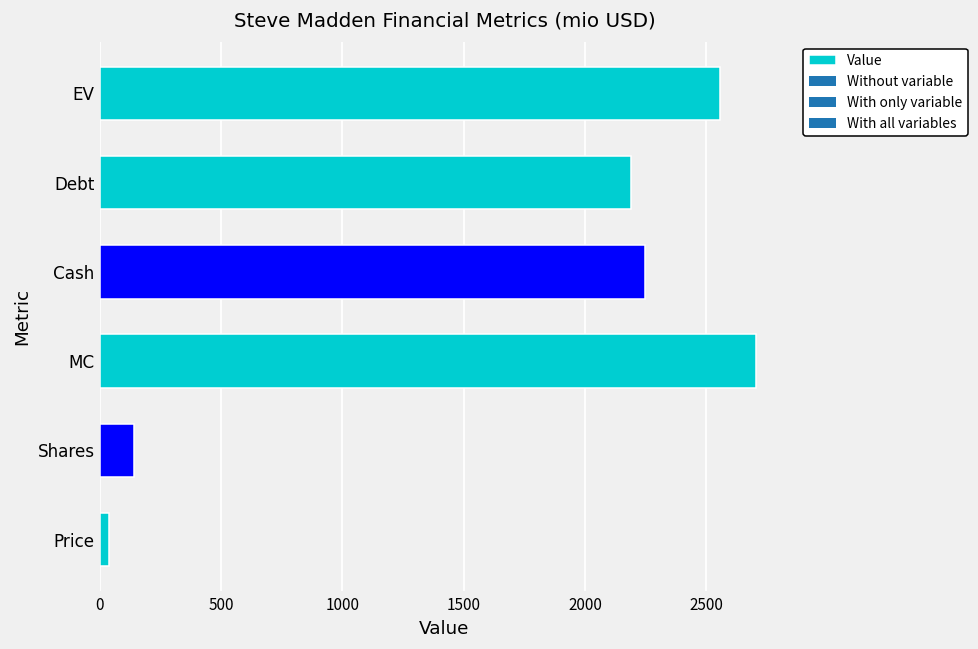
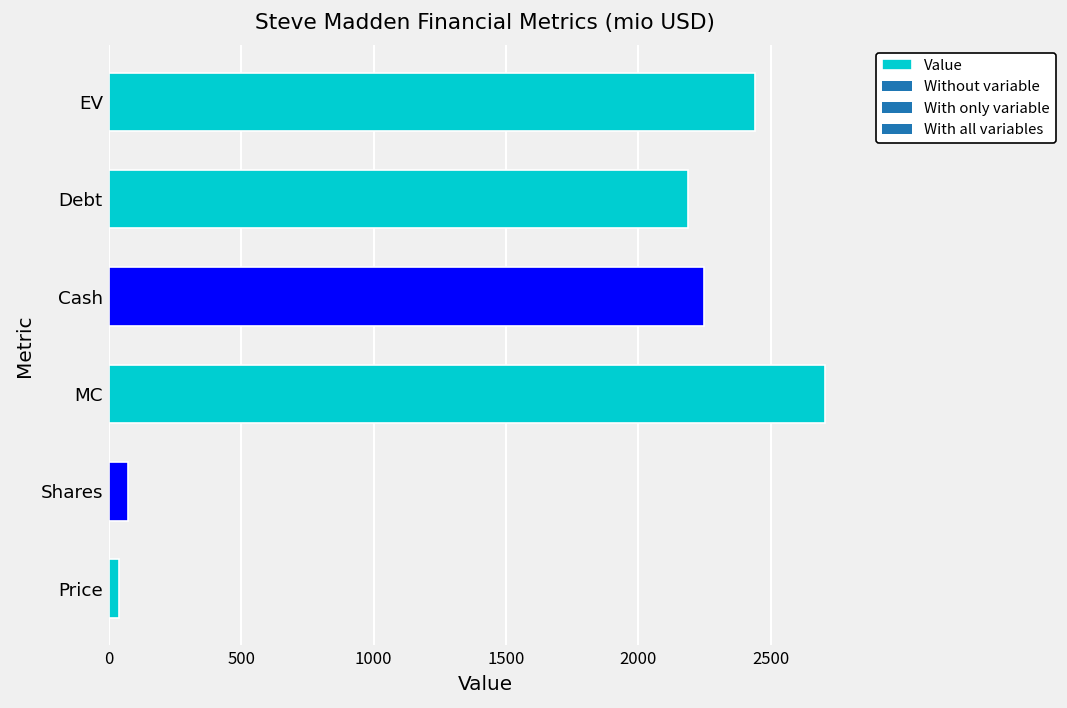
EV: 2560 -> 2440
Shares: 140 -> 70
